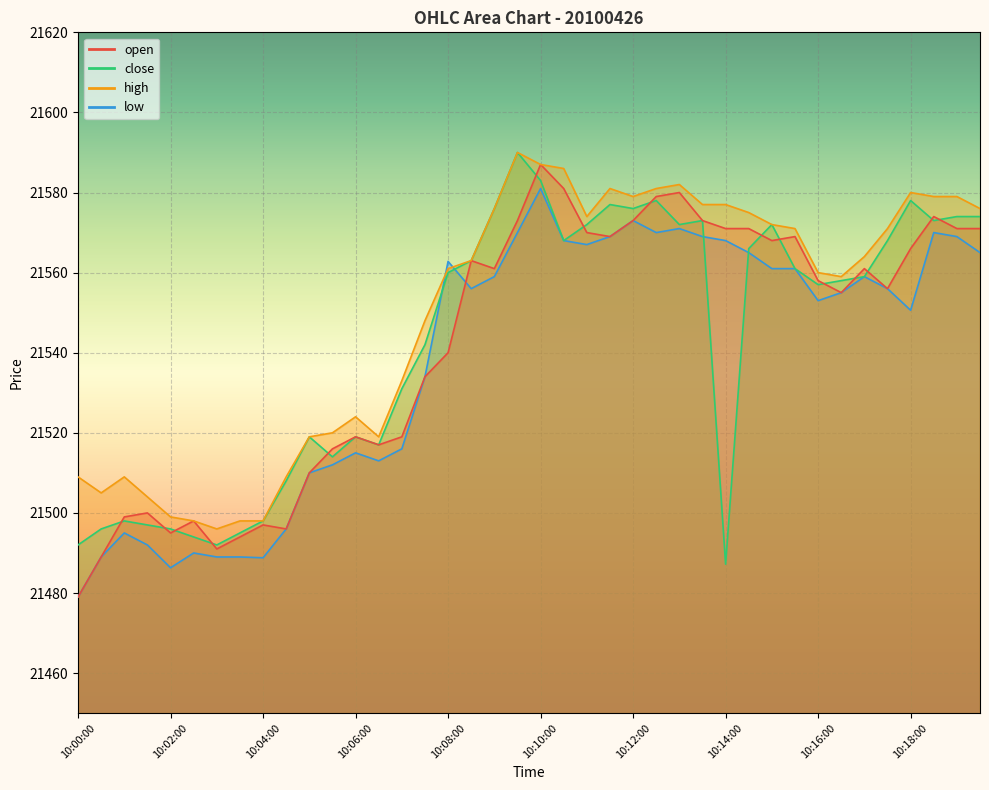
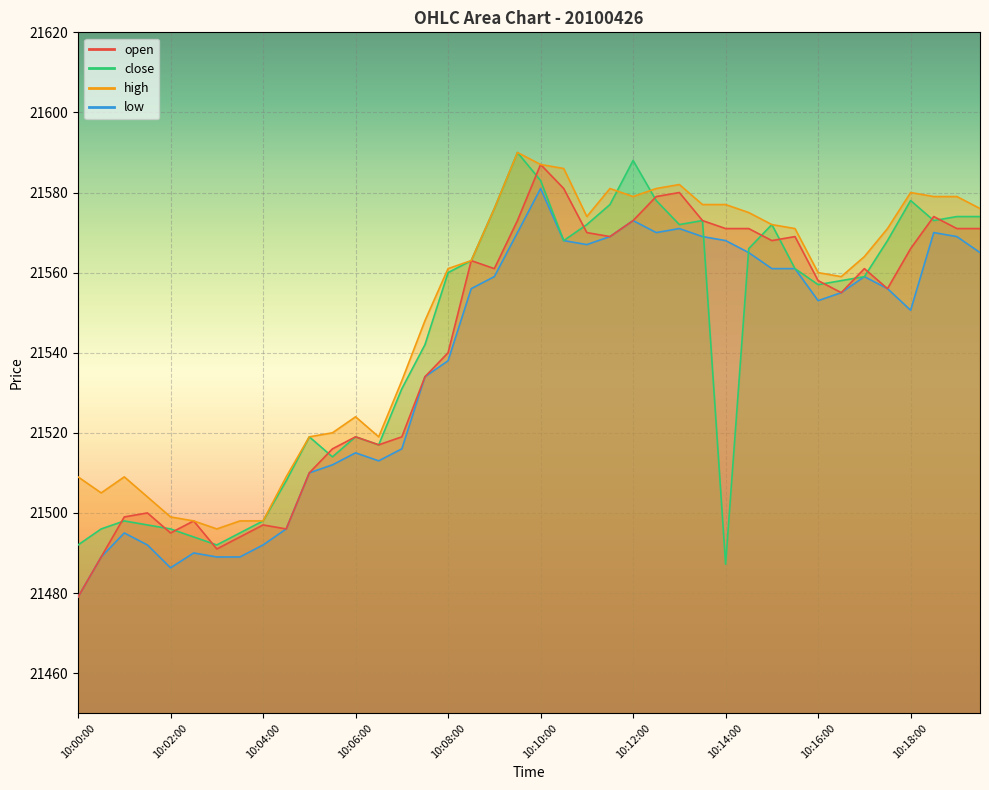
low, 10:04:00: 21489 -> 21492
low, 10:08:00: 21563 -> 21538
close, 10:12:00: 21576 -> 21588
